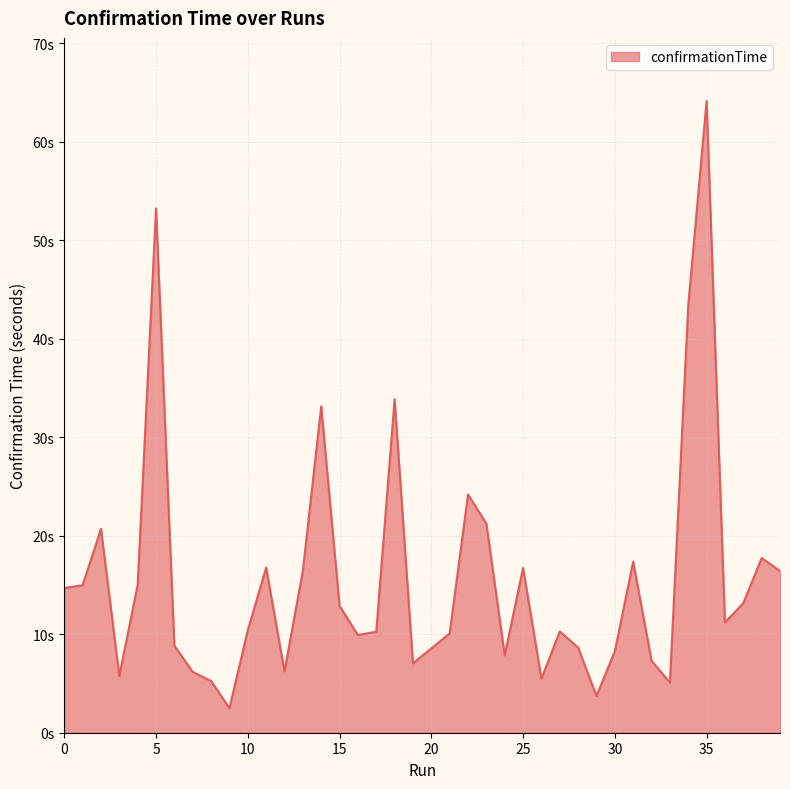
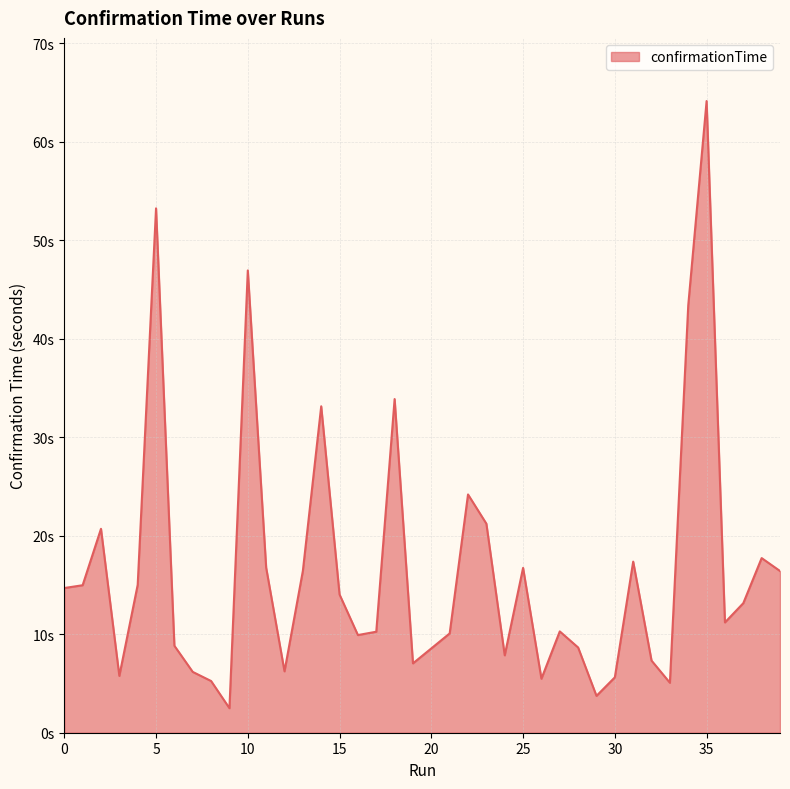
10: 10s -> 47s
15: 13s -> 14s
30: 8s -> 6s
